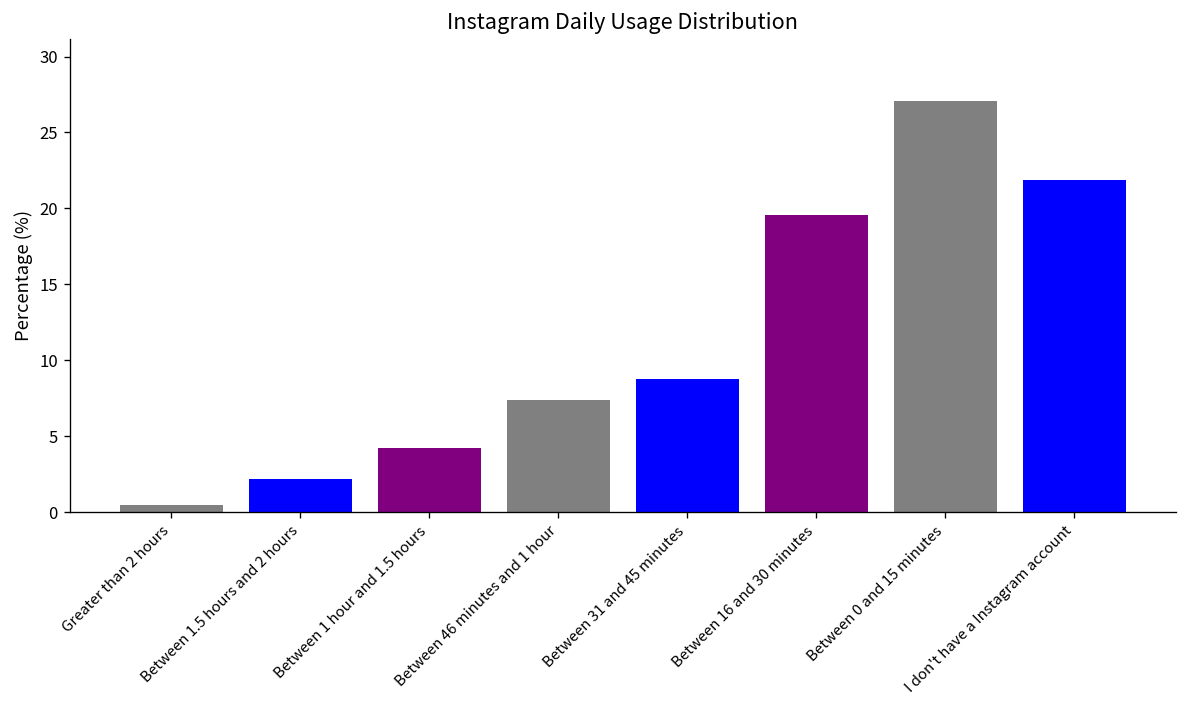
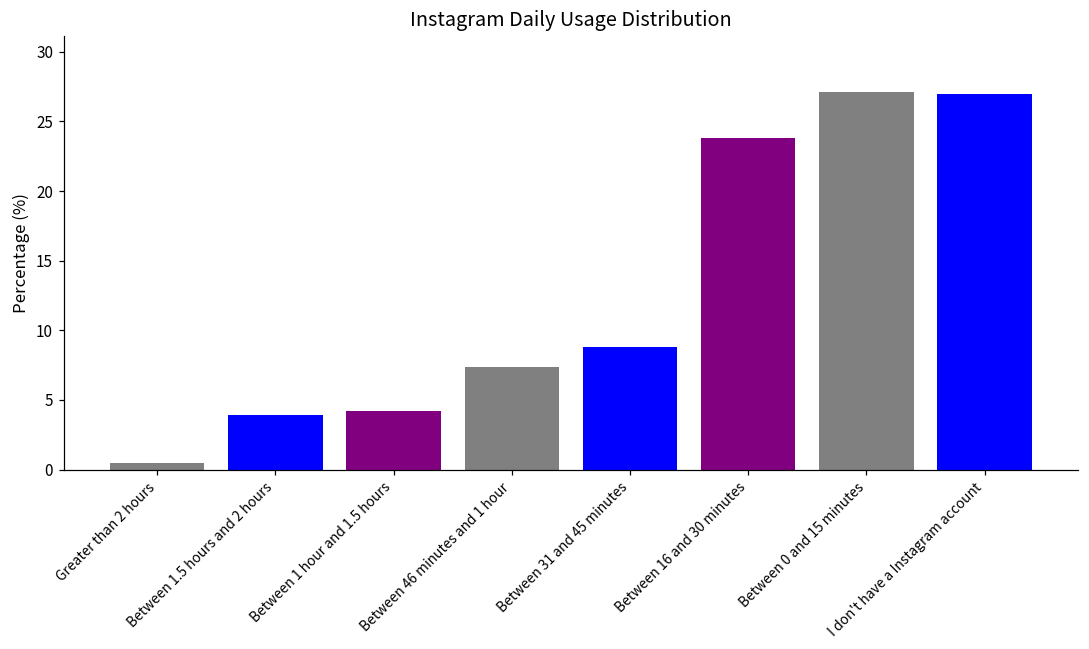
Between 1.5 hours and 2 hours: 2.2 -> 3.9
Between 16 and 30 minutes: 19.6 -> 23.8
I don't have a Instagram account: 21.9 -> 27.0
